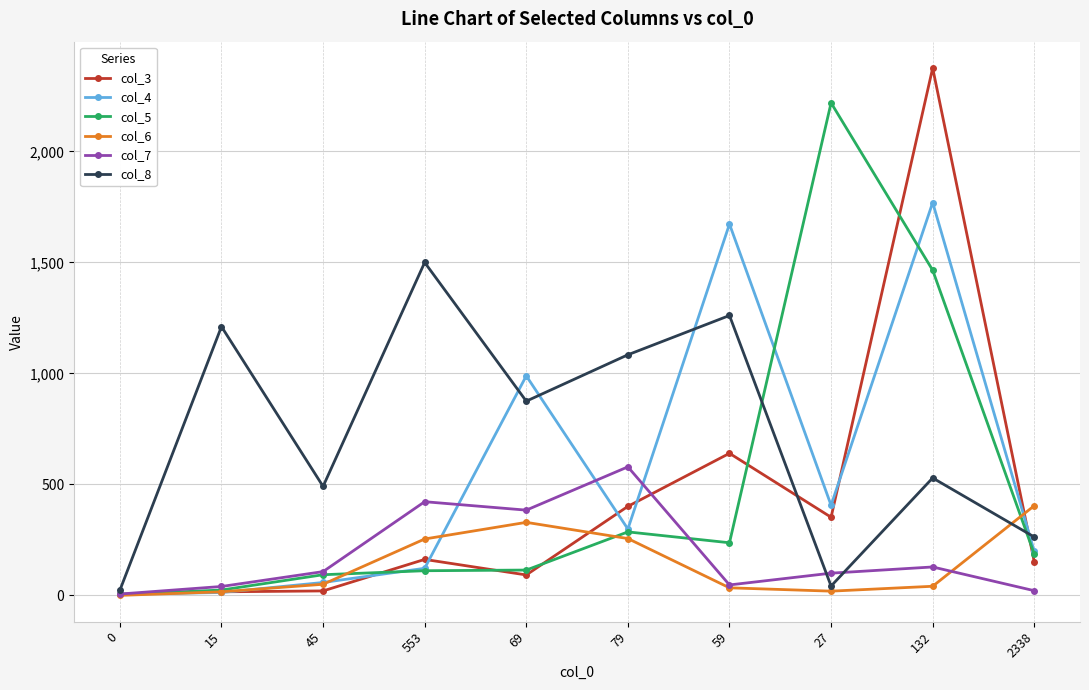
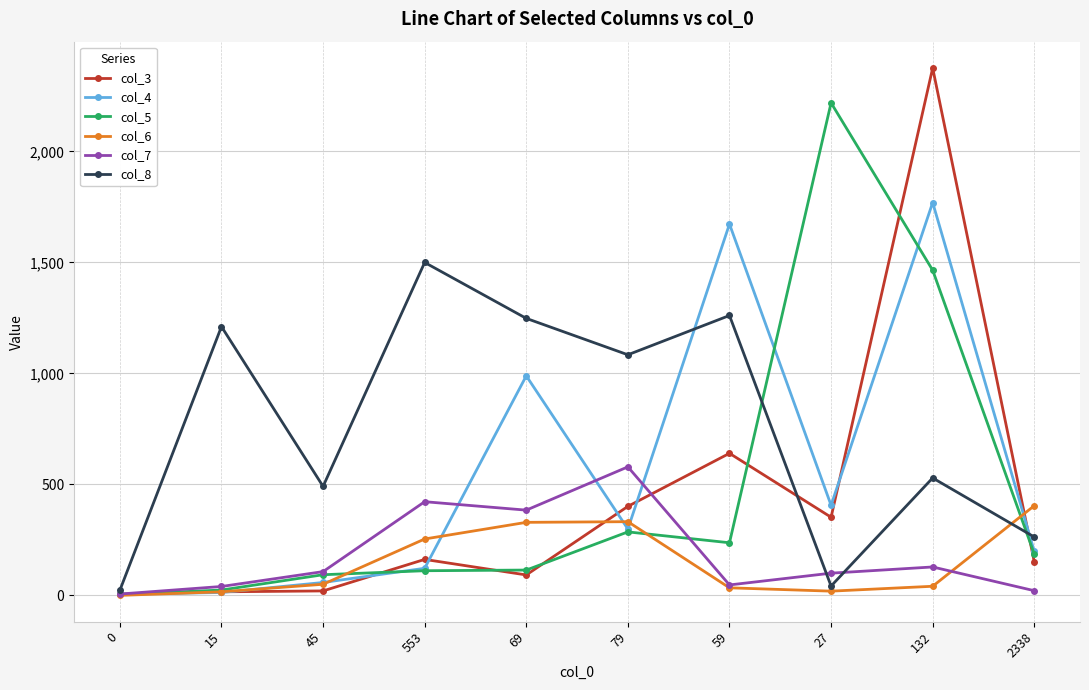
col_8, 69: 880 -> 1,250
col_6, 79: 260 -> 330
